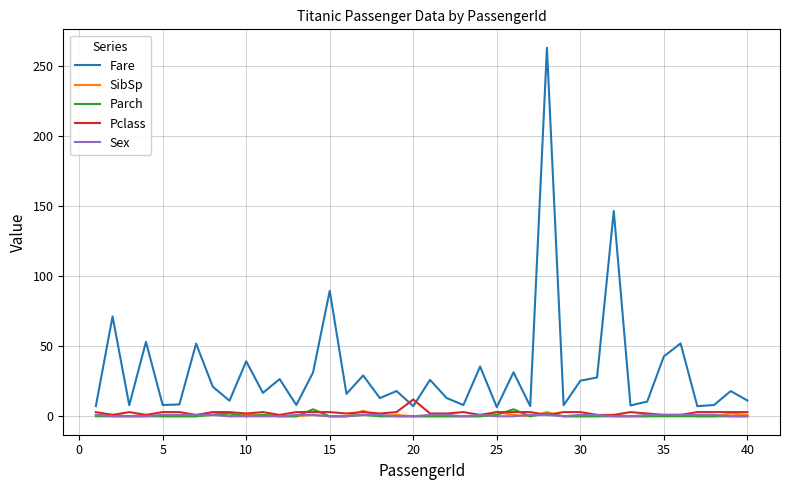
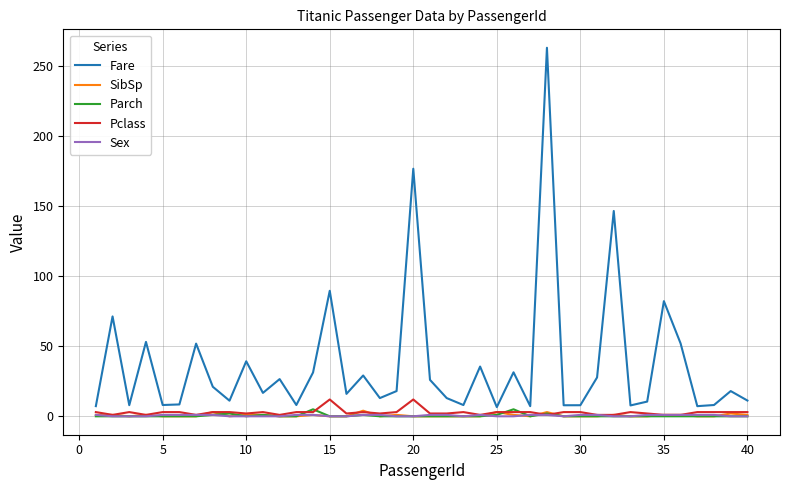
Pclass, 15: 3 -> 12
Fare, 20: 7 -> 177
Fare, 30: 25 -> 8
Fare, 35: 43 -> 82
